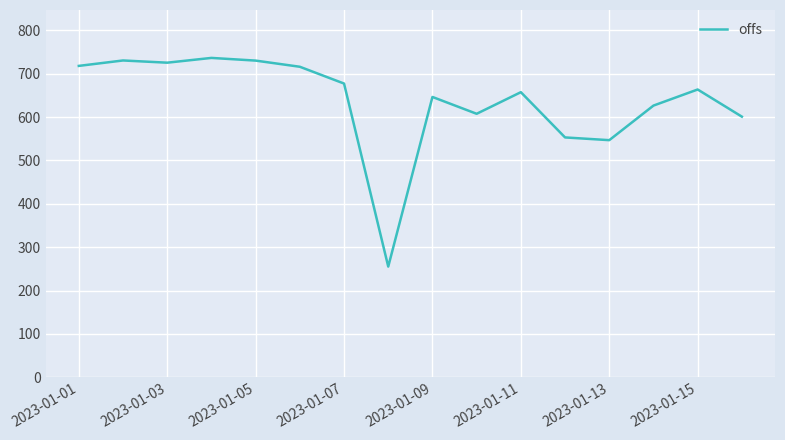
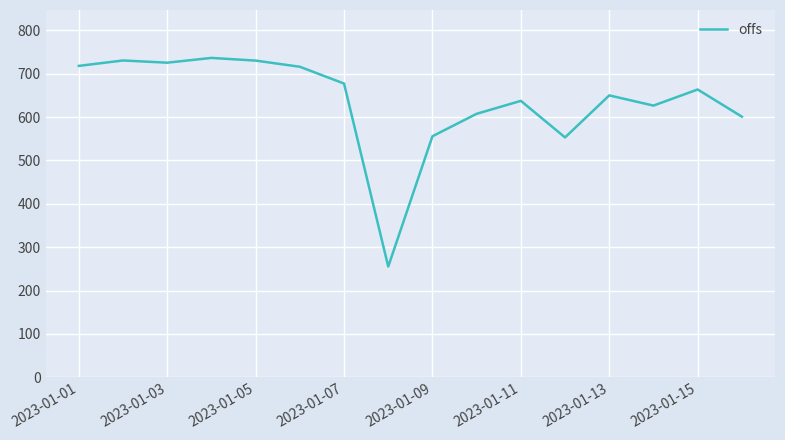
2023-01-09: 650 -> 560
2023-01-11: 660 -> 640
2023-01-13: 550 -> 650
